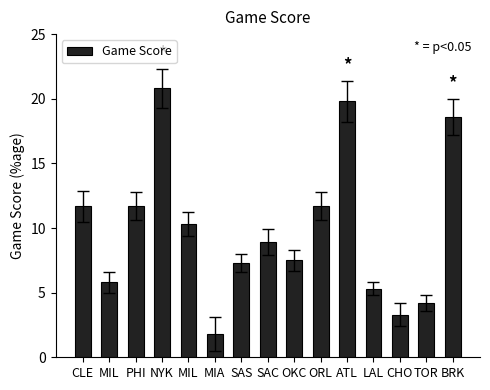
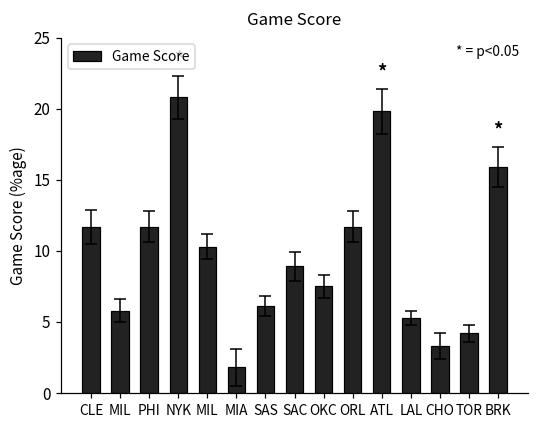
Game Score, SAS: 7.3 -> 6.1
Game Score, BRK: 18.6 -> 15.9
